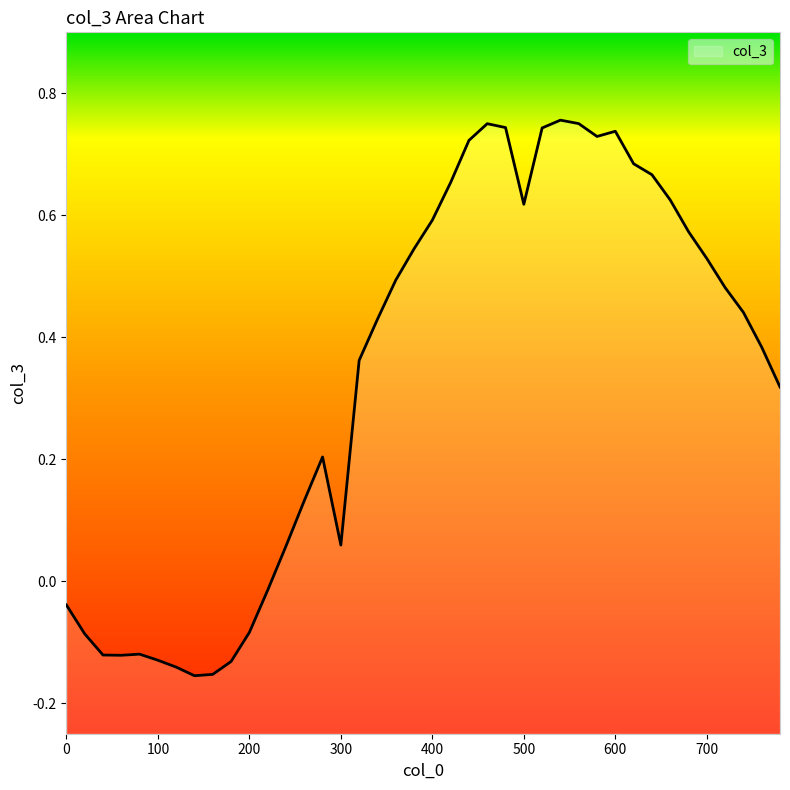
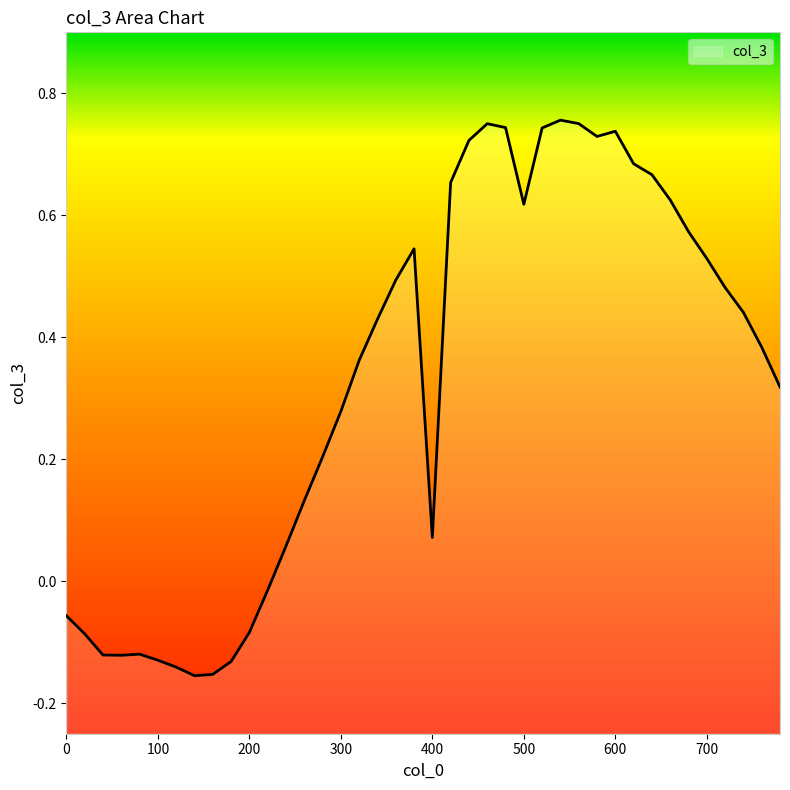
0: -0.04 -> -0.06
300: 0.06 -> 0.28
400: 0.59 -> 0.07
